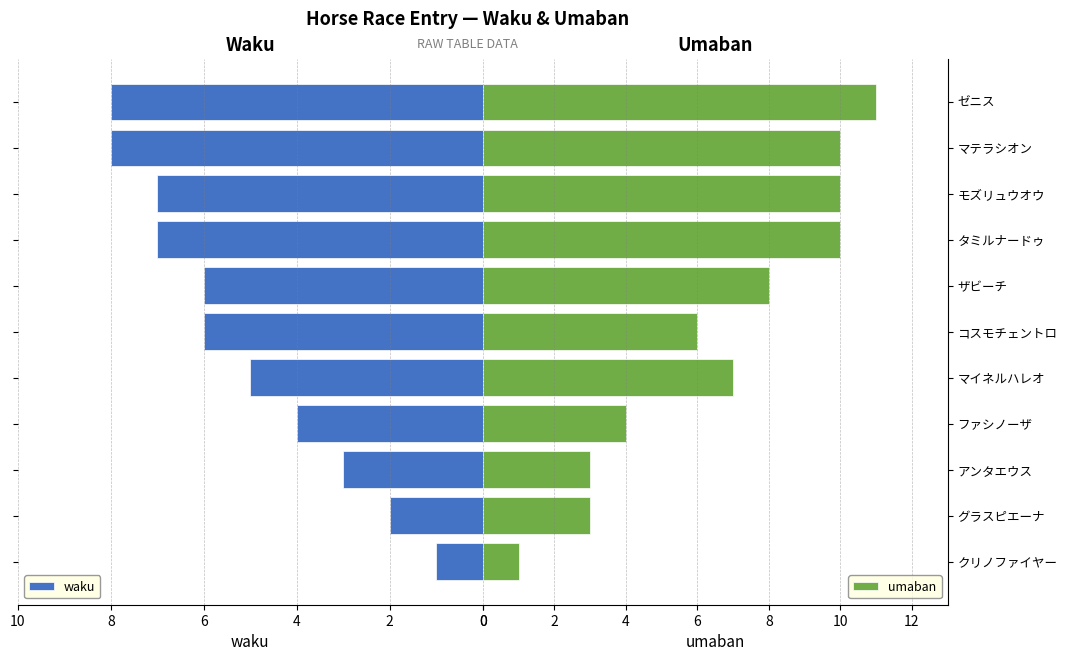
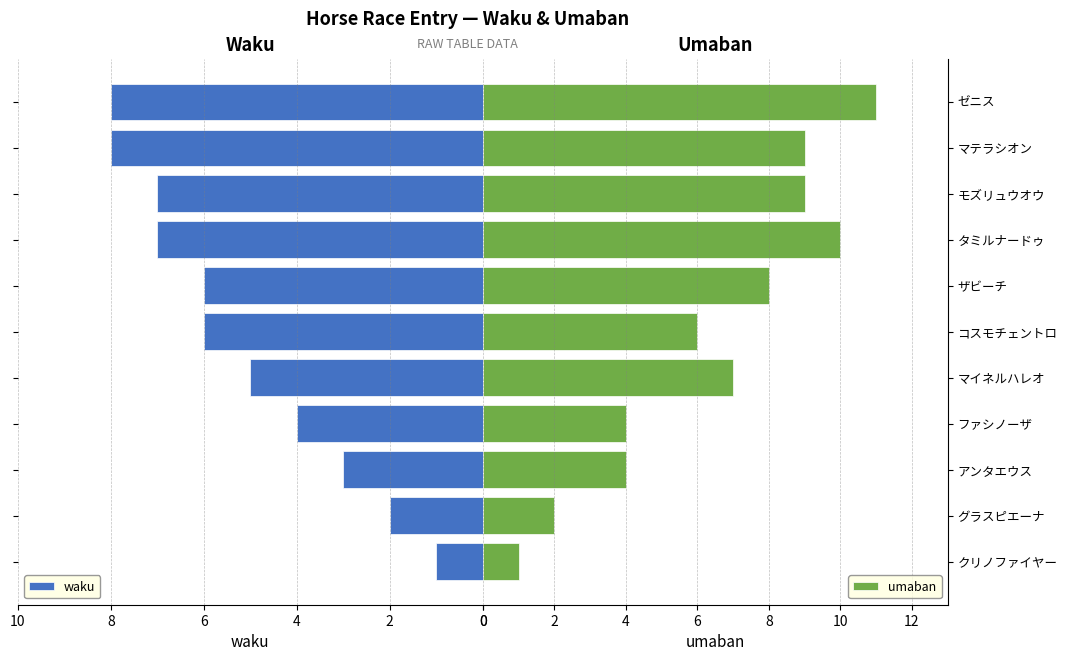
Umaban, マテラシオン: 10 -> 9
Umaban, モズリュウオウ: 10 -> 9
Umaban, アンタエウス: 3 -> 4
Umaban, グラスピエーナ: 3 -> 2
